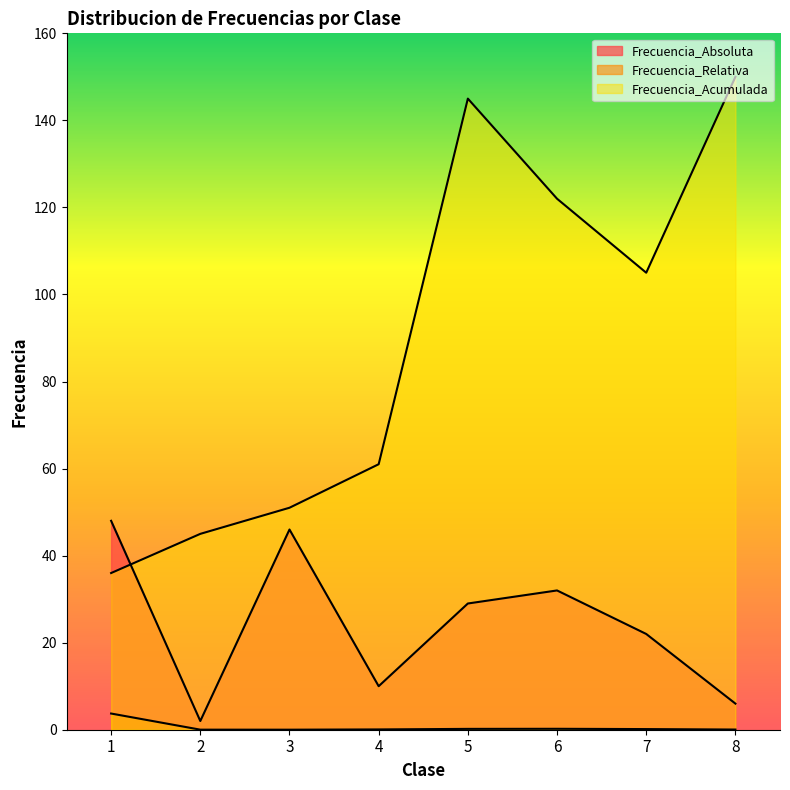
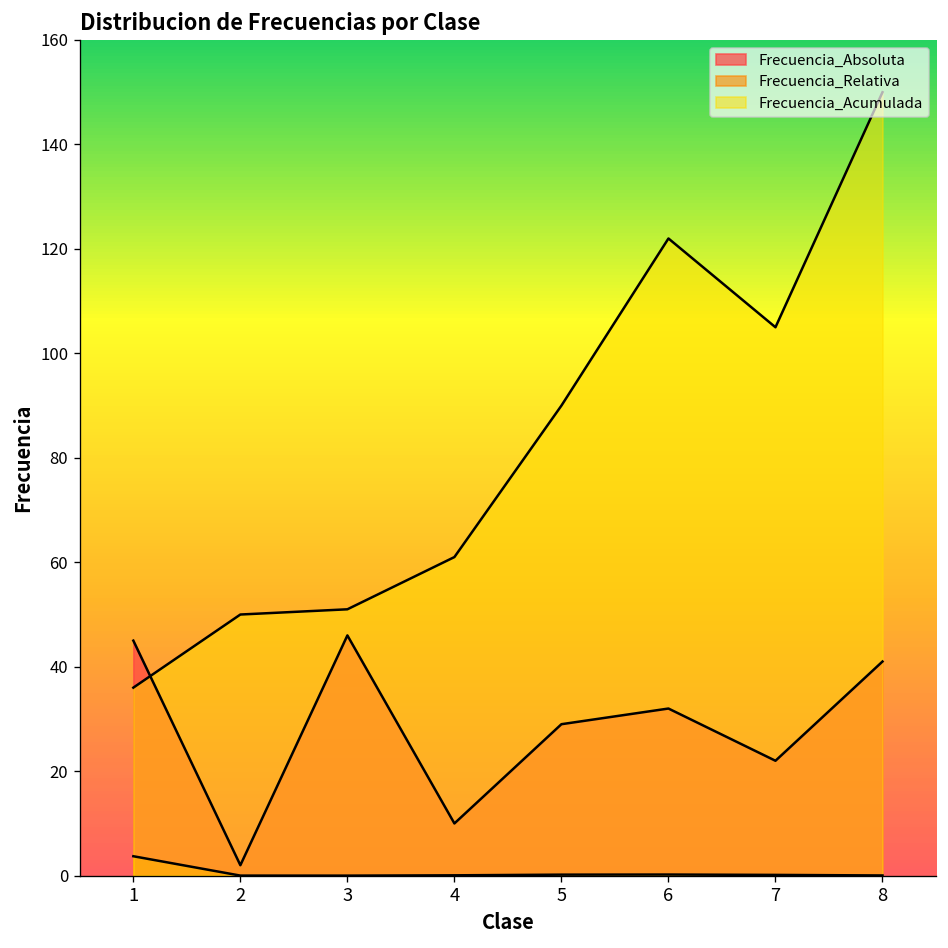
Frecuencia_Absoluta, 1: 48 -> 45
Frecuencia_Acumulada, 2: 45 -> 50
Frecuencia_Acumulada, 5: 145 -> 90
Frecuencia_Absoluta, 8: 6 -> 41
